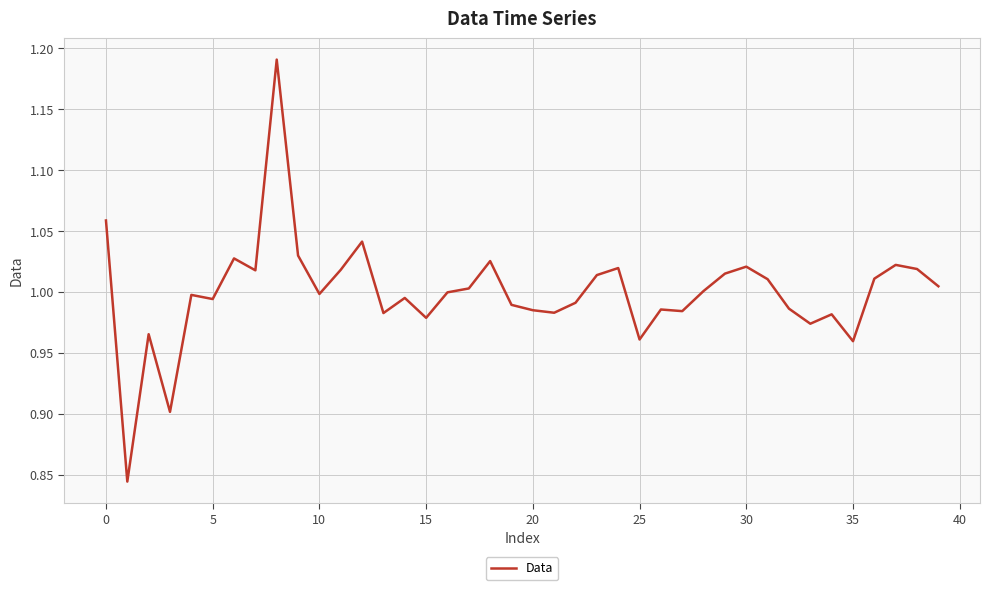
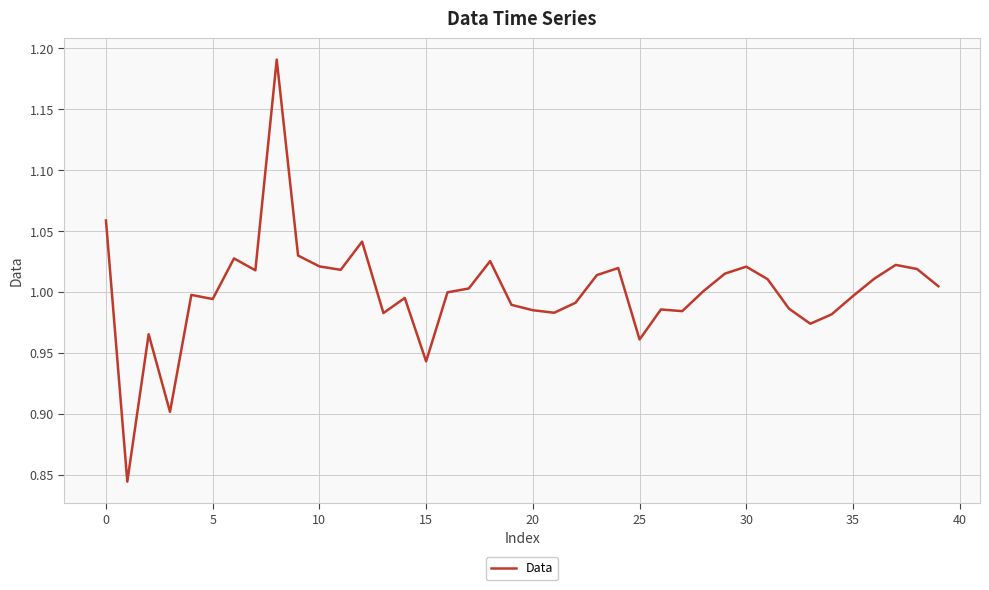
10: 0.998 -> 1.021
15: 0.979 -> 0.943
35: 0.960 -> 0.997
